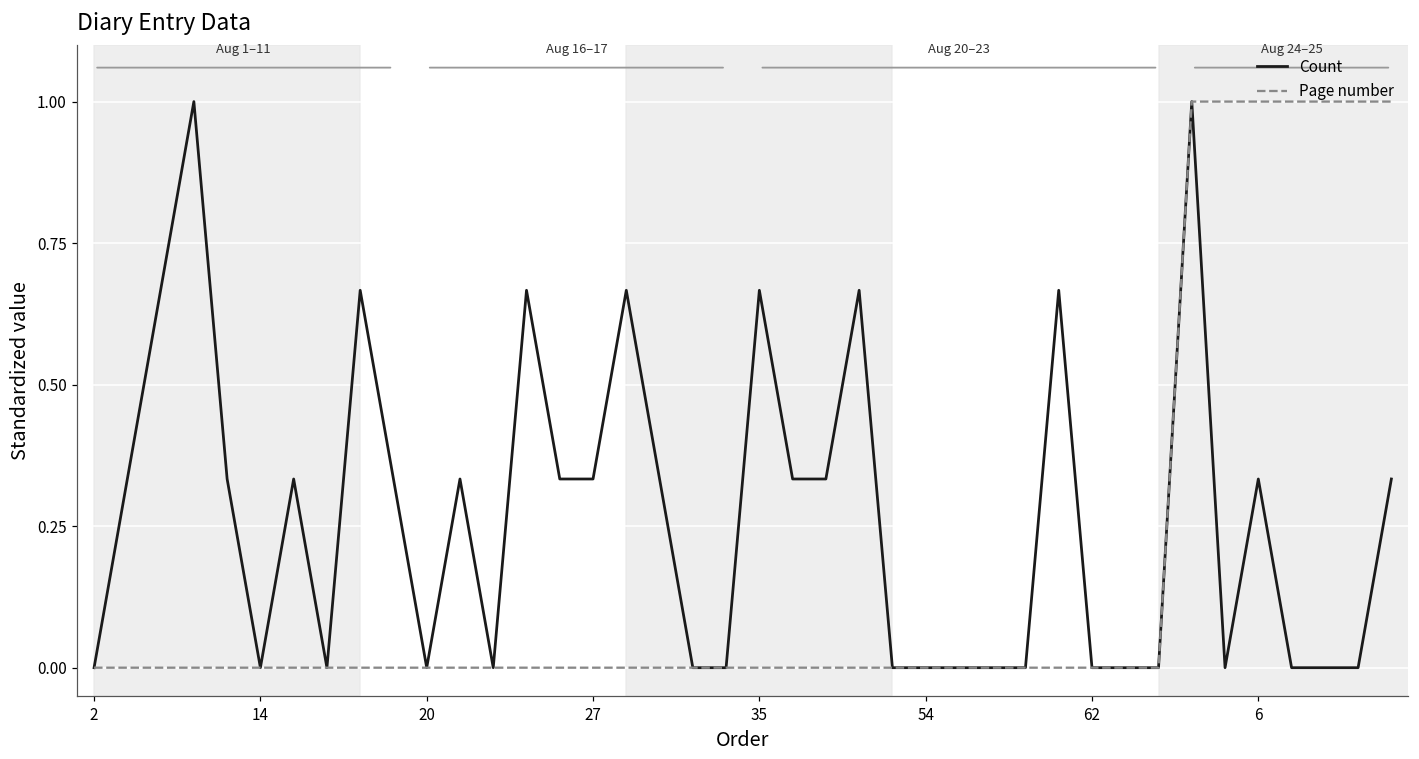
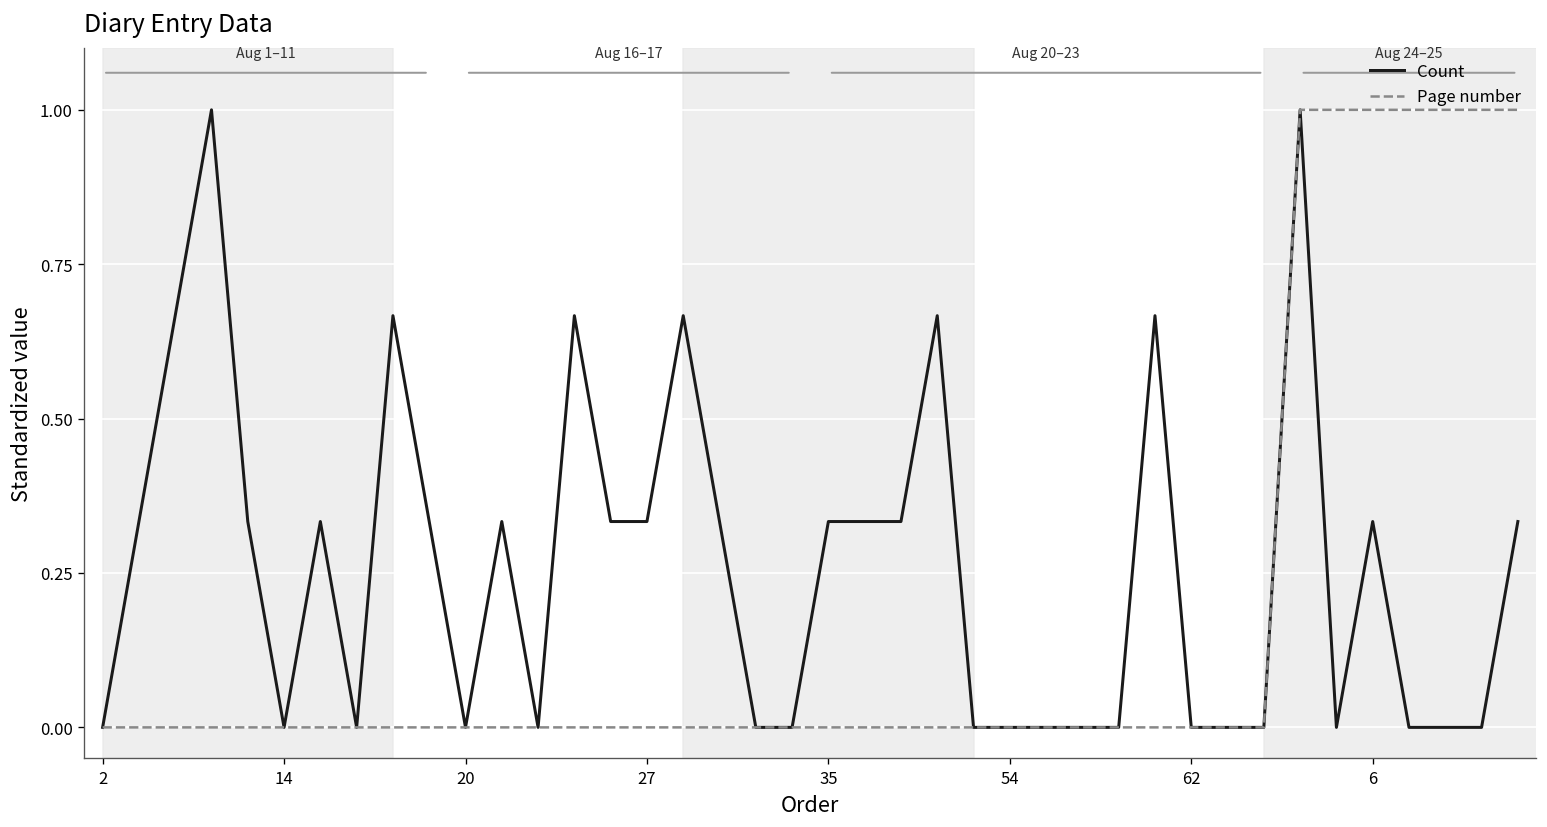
Count, 35: 0.67 -> 0.33
